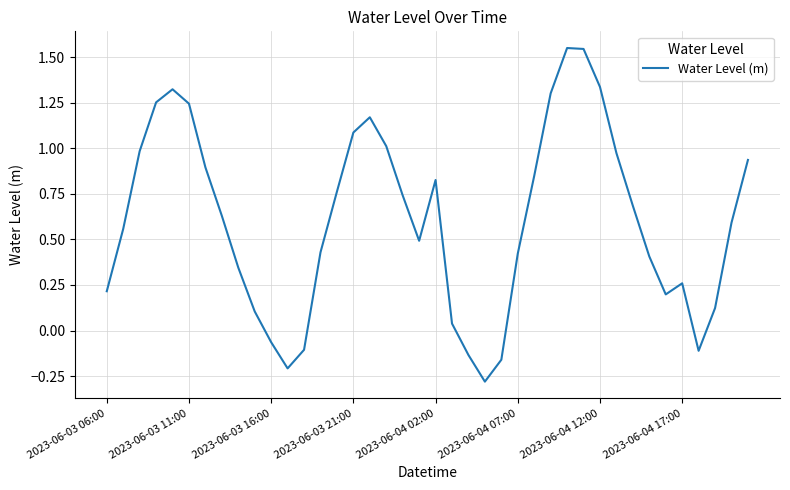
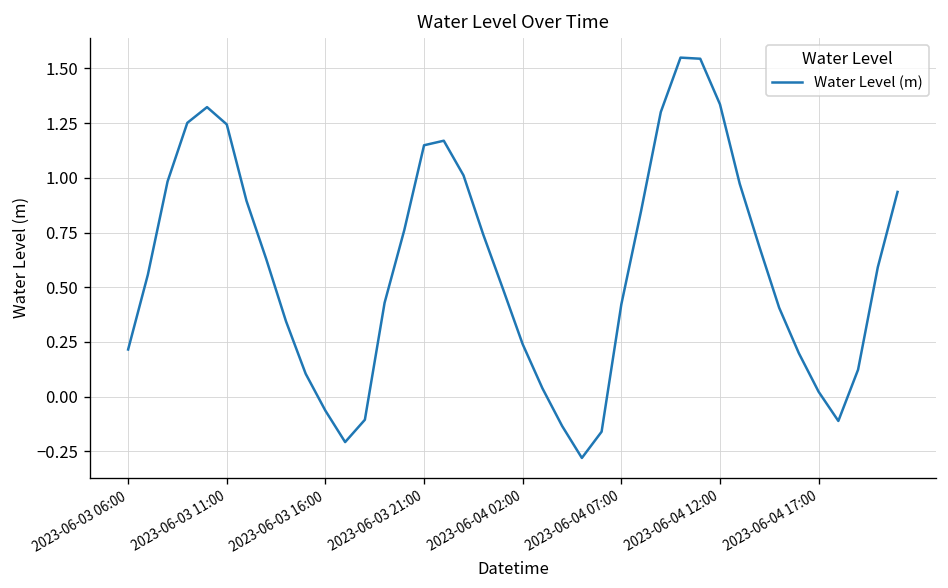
2023-06-03 21:00: 1.09 -> 1.15
2023-06-04 02:00: 0.83 -> 0.24
2023-06-04 17:00: 0.26 -> 0.02
